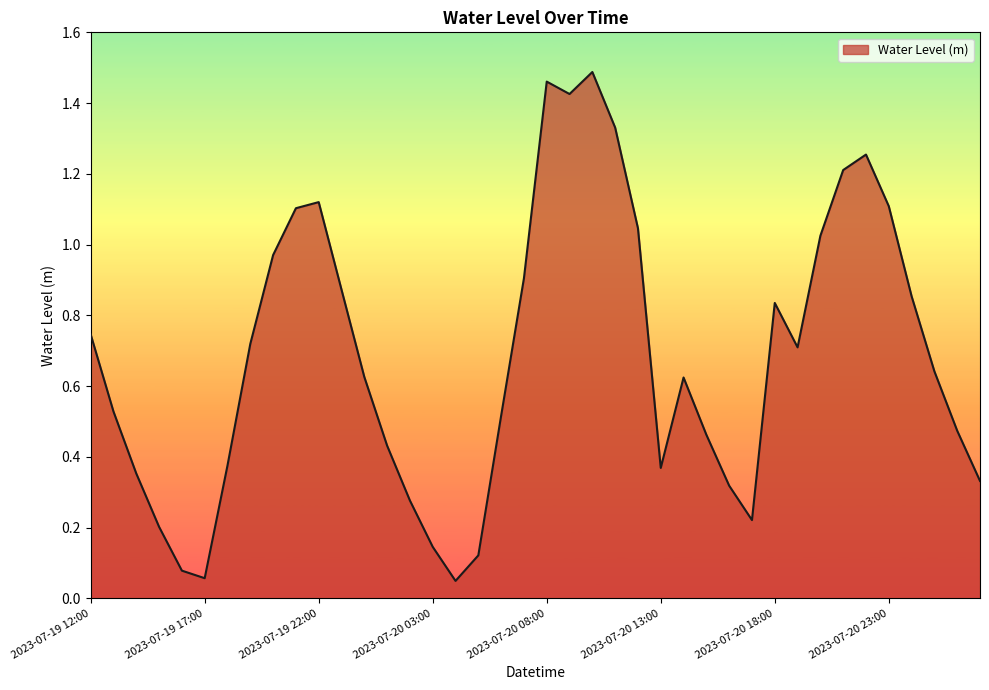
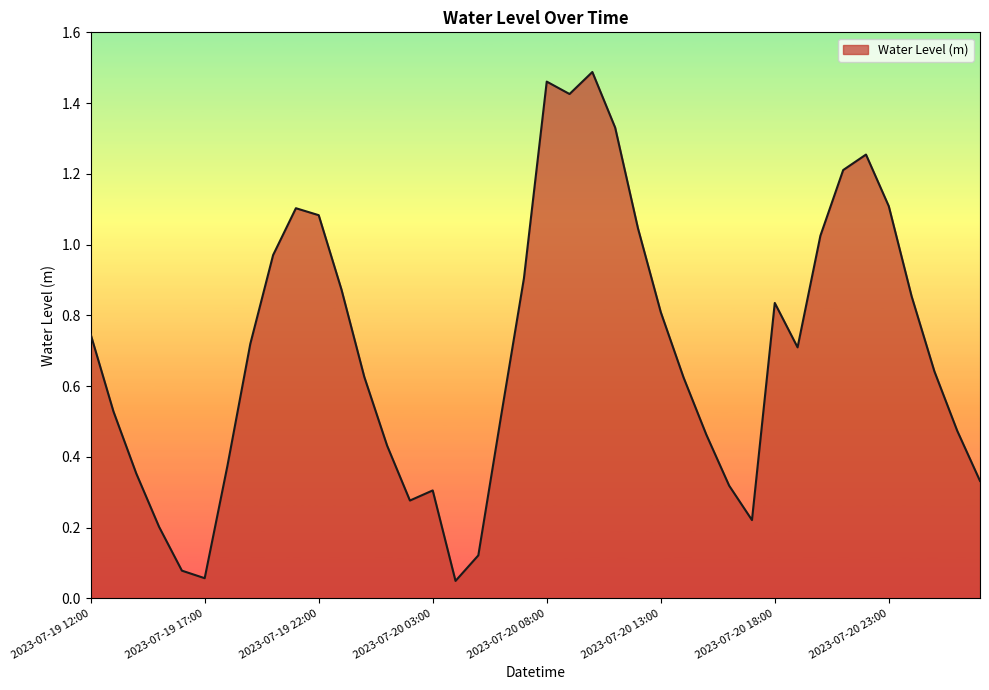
2023-07-19 22:00: 1.12 -> 1.08
2023-07-20 03:00: 0.15 -> 0.30
2023-07-20 13:00: 0.37 -> 0.81
